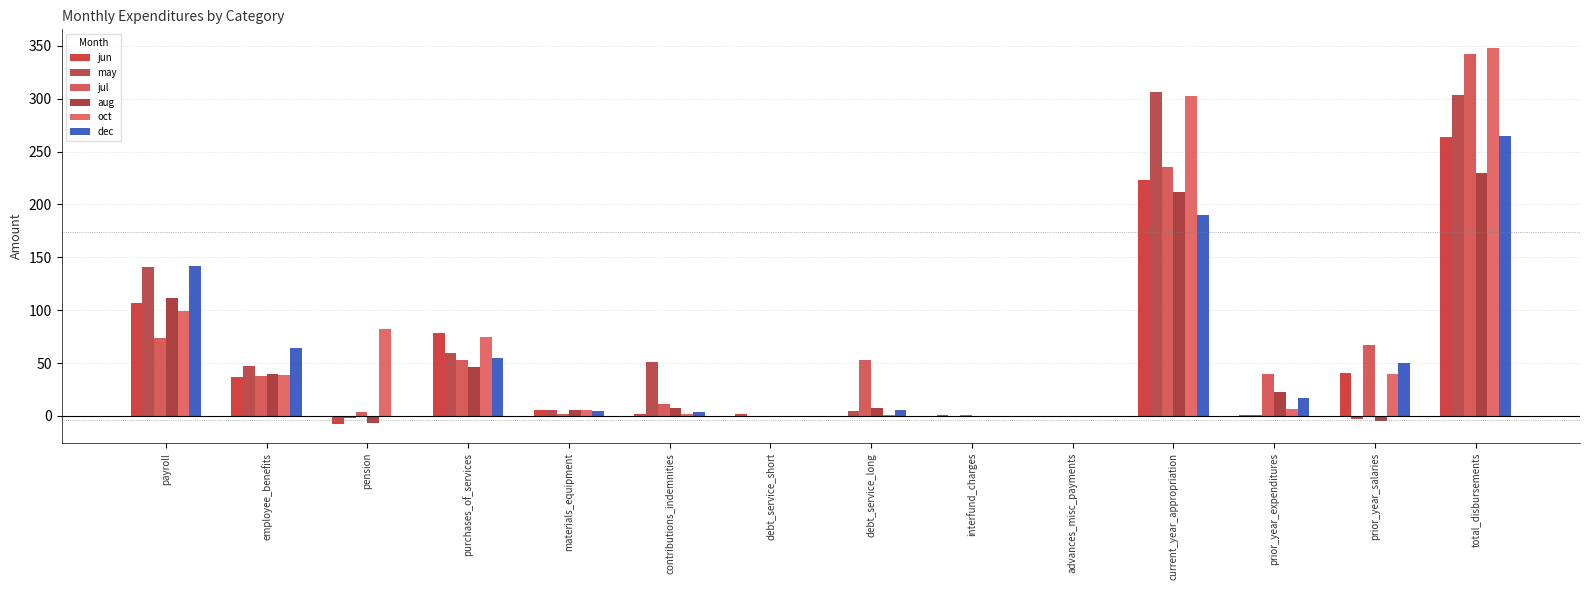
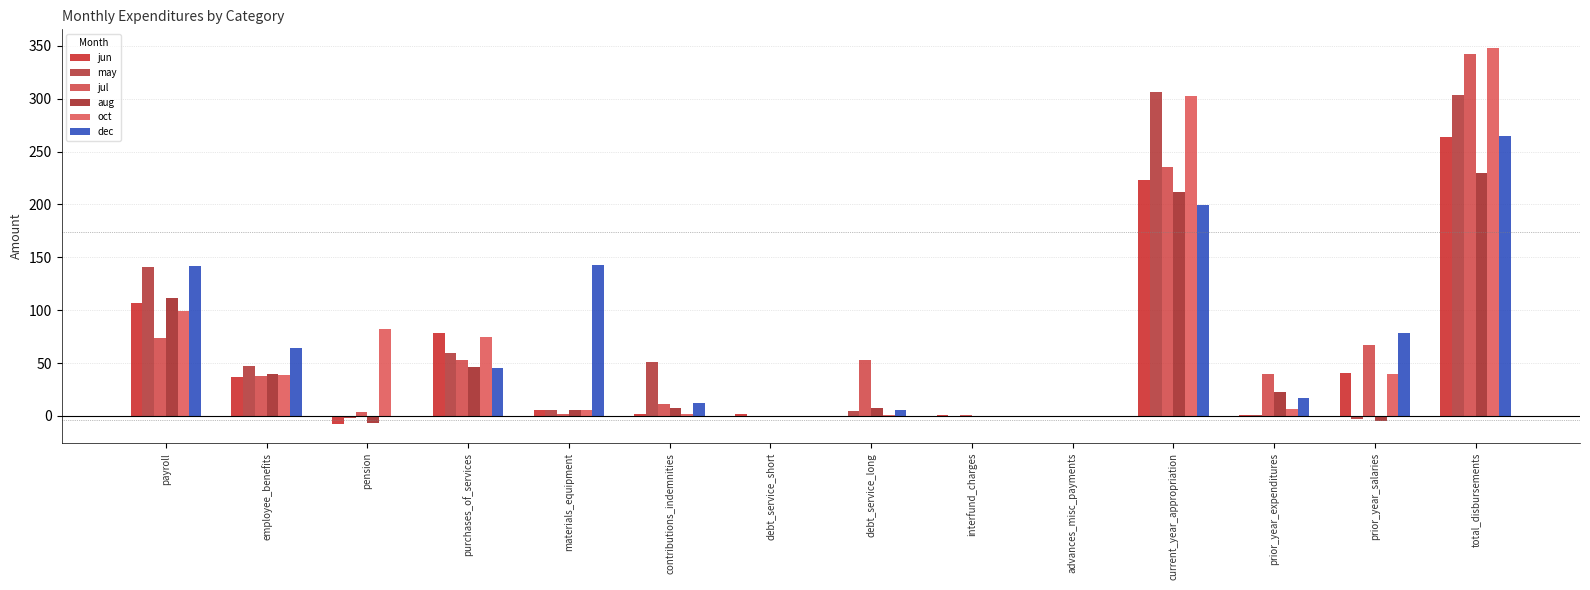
dec, purchases_of_services: 55 -> 45
dec, materials_equipment: 5 -> 143
dec, contributions_indemnities: 4 -> 12
dec, current_year_appropriation: 190 -> 200
dec, prior_year_salaries: 50 -> 78
